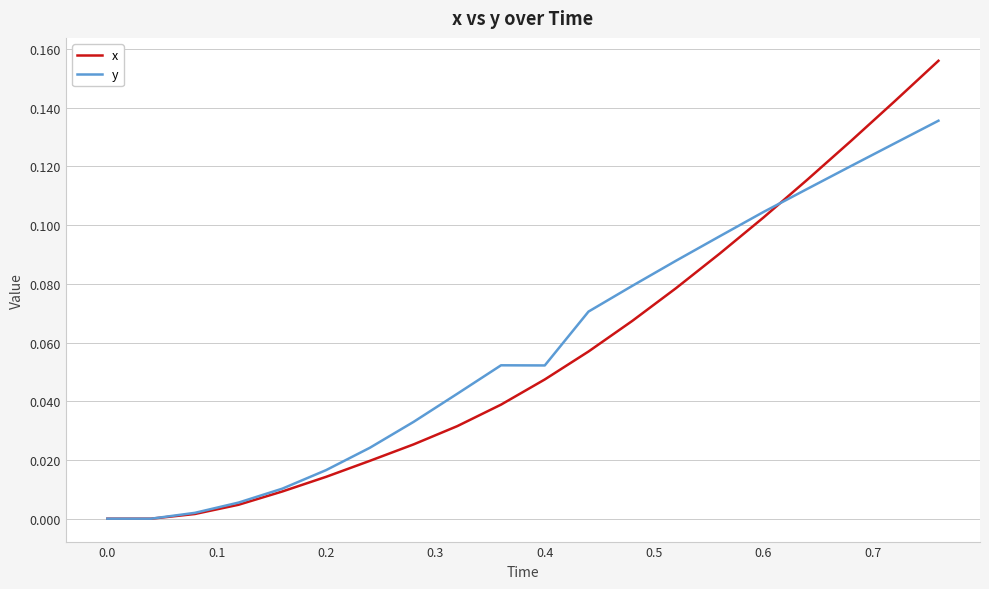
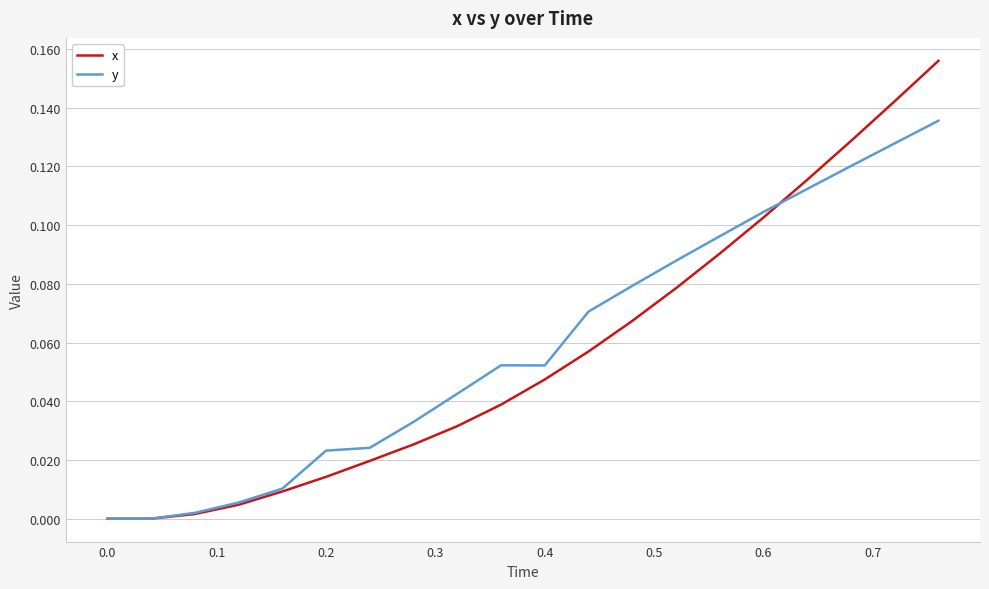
y, 0.2: 0.017 -> 0.023
